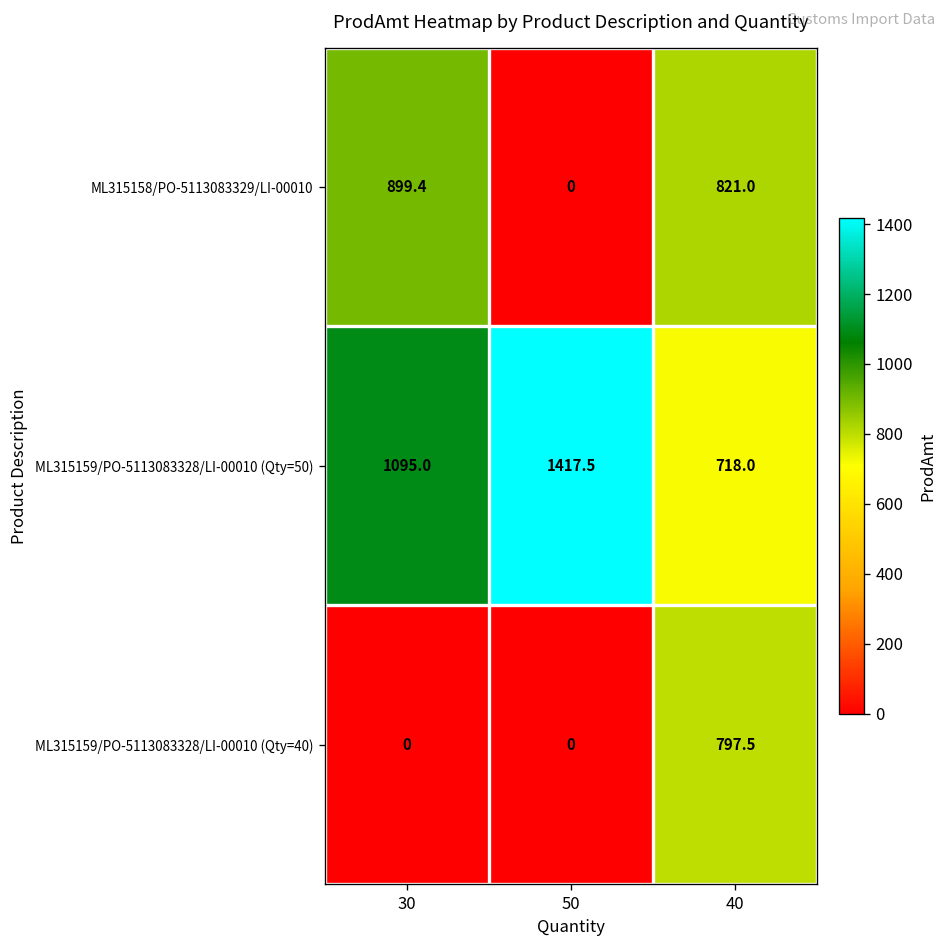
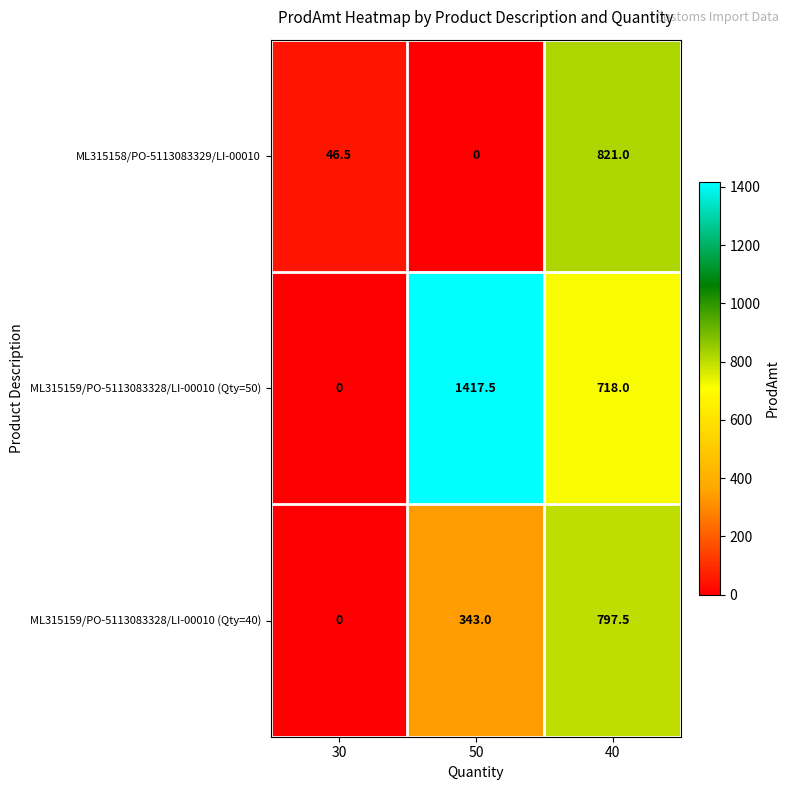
ML315158/PO-5113083329/LI-00010, 30: 899.4 -> 46.5
ML315159/PO-5113083328/LI-00010 (Qty=50), 30: 1095.0 -> 0
ML315159/PO-5113083328/LI-00010 (Qty=40), 50: 0 -> 343.0
